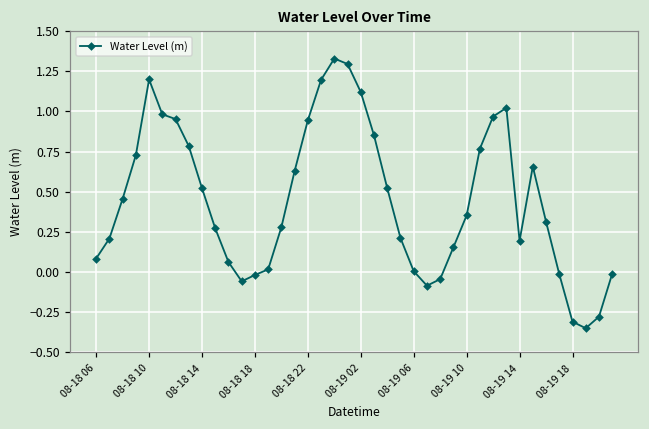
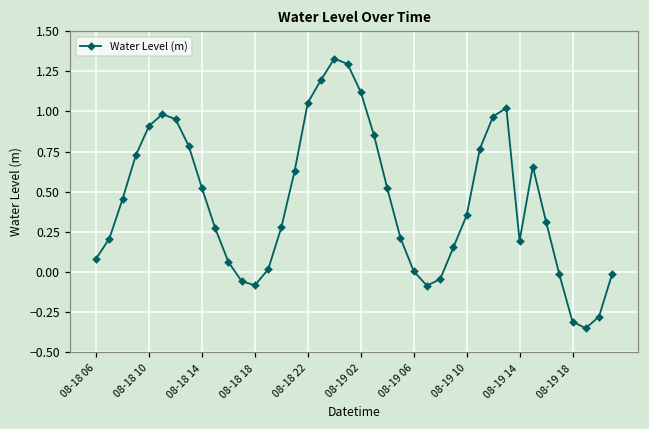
08-18 10: 1.20 -> 0.91
08-18 18: -0.02 -> -0.08
08-18 22: 0.95 -> 1.06
